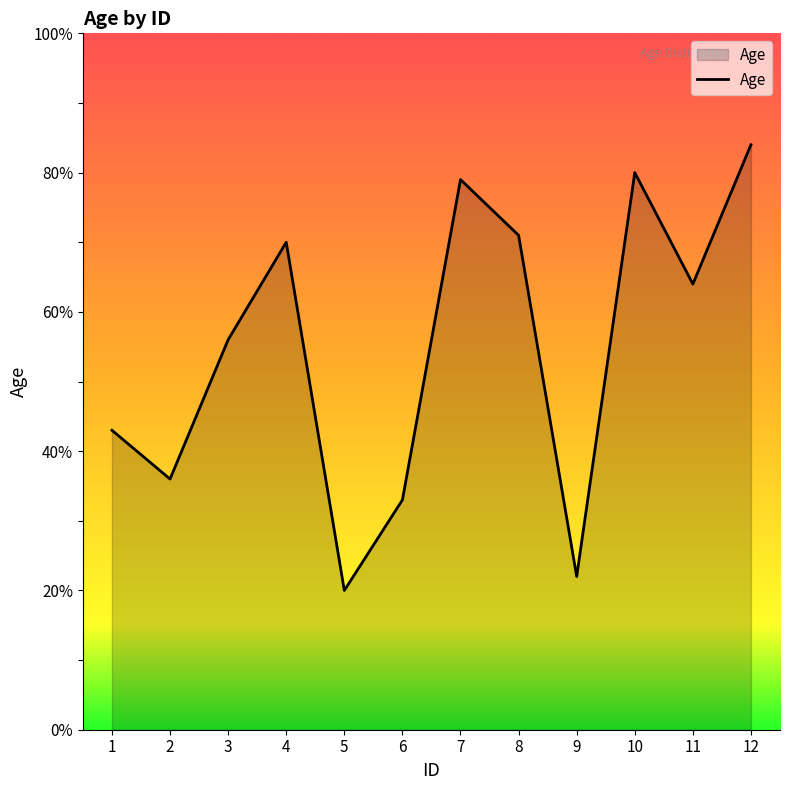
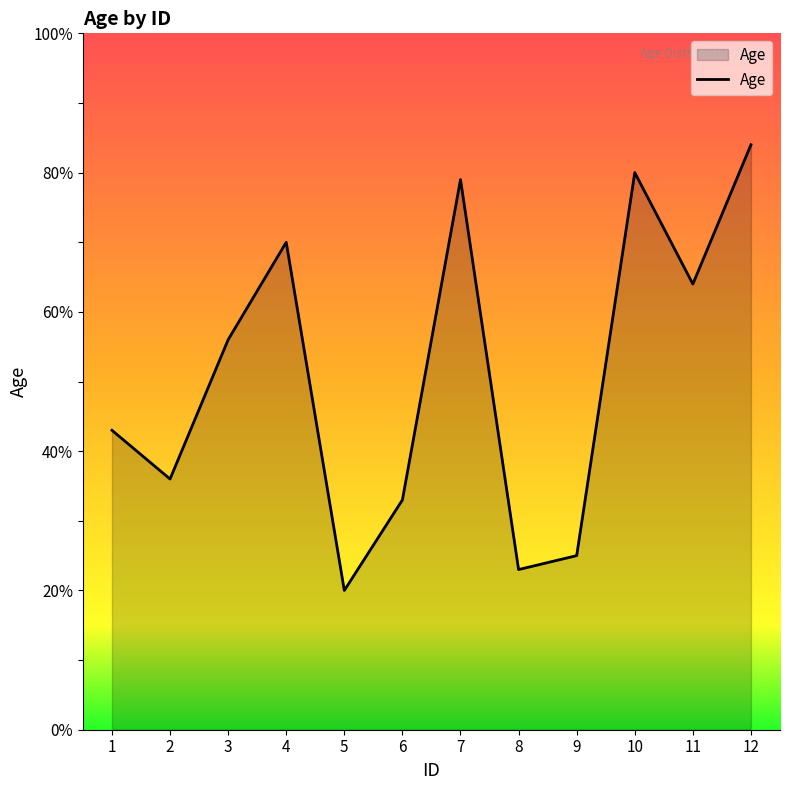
8: 71% -> 23%
9: 22% -> 25%
